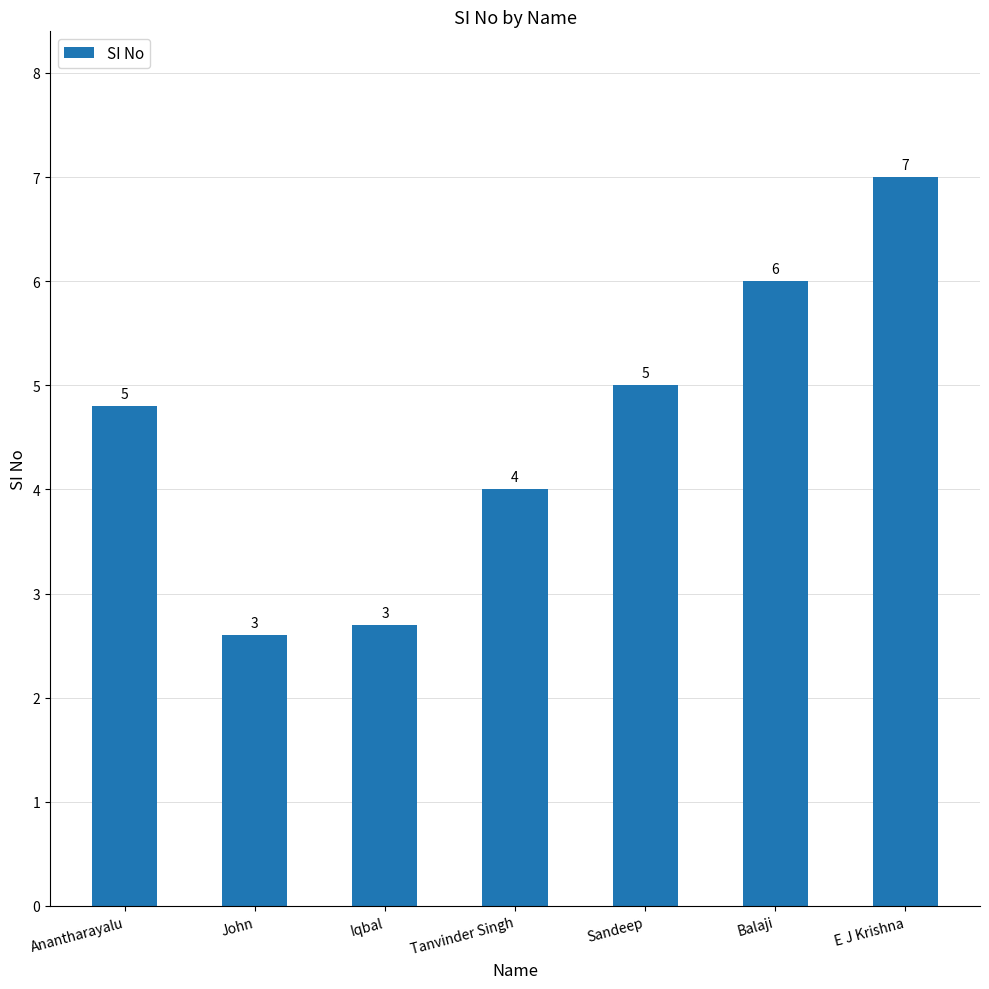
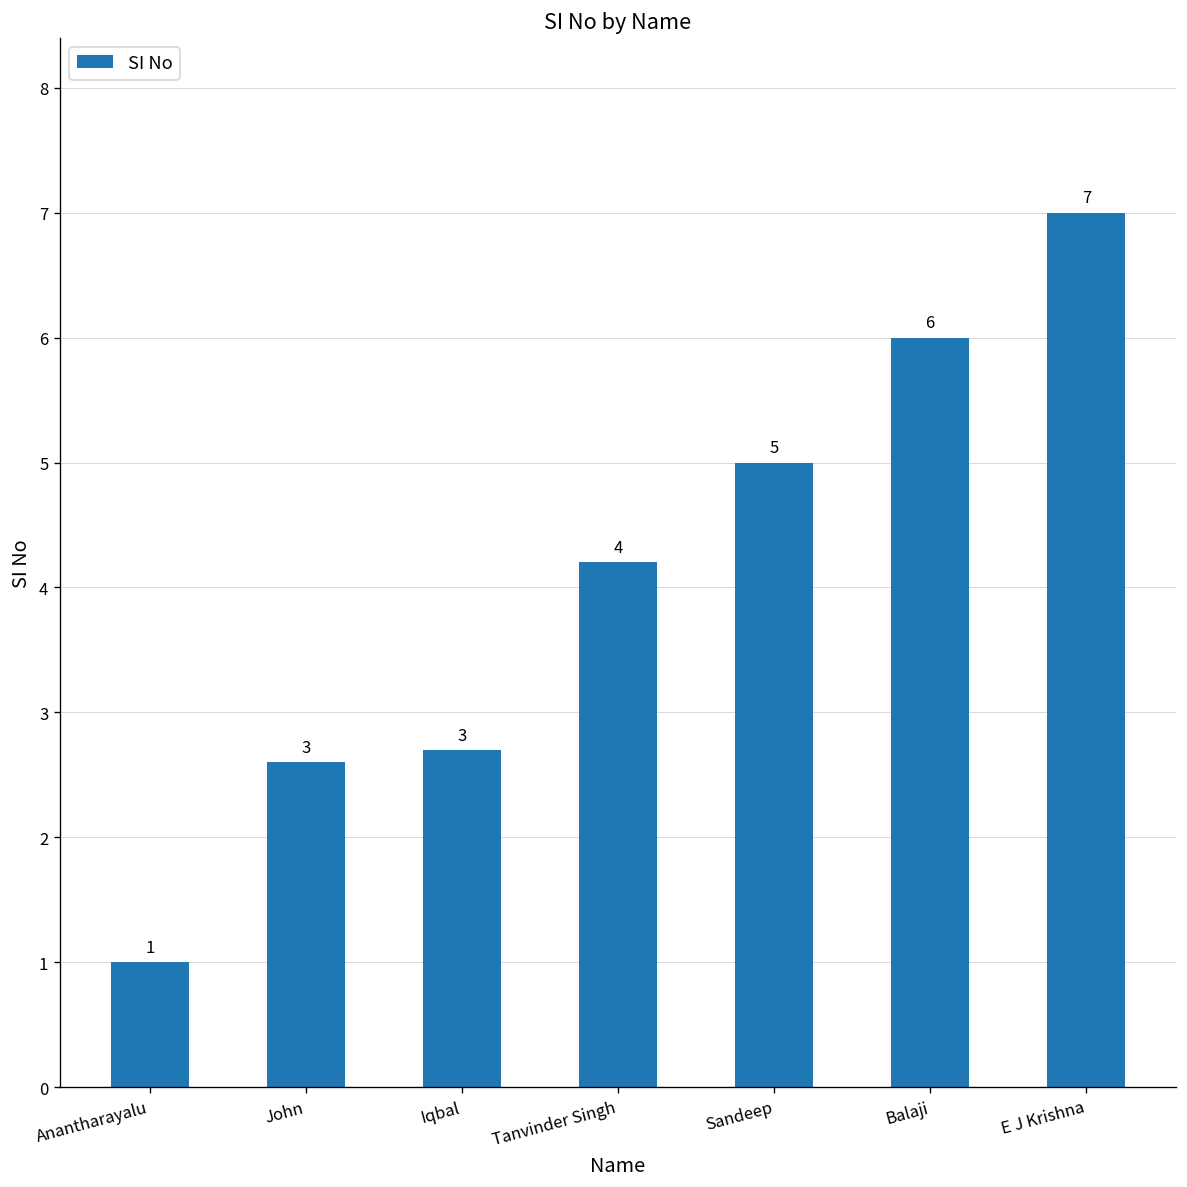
Anantharayalu: 5 -> 1
Tanvinder Singh: 4.0 -> 4.2
